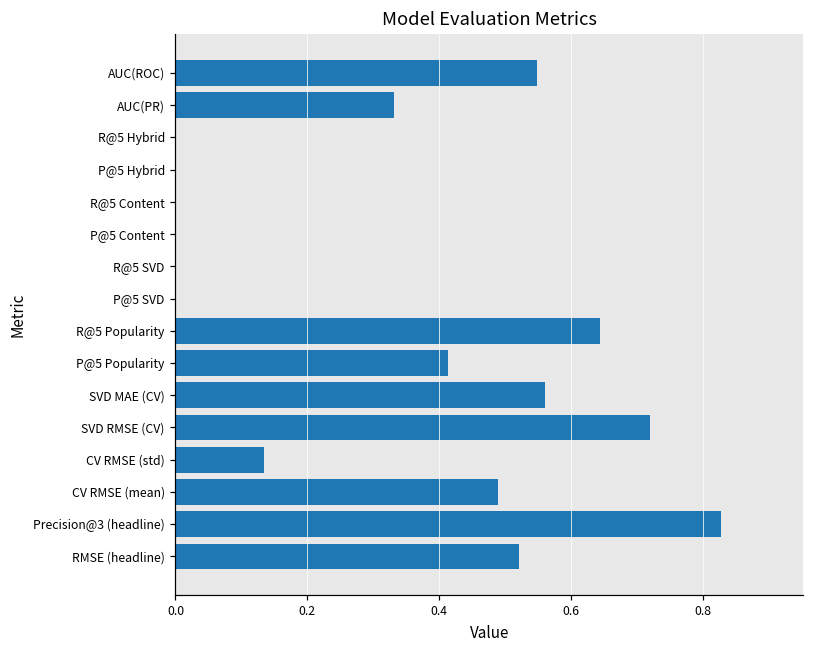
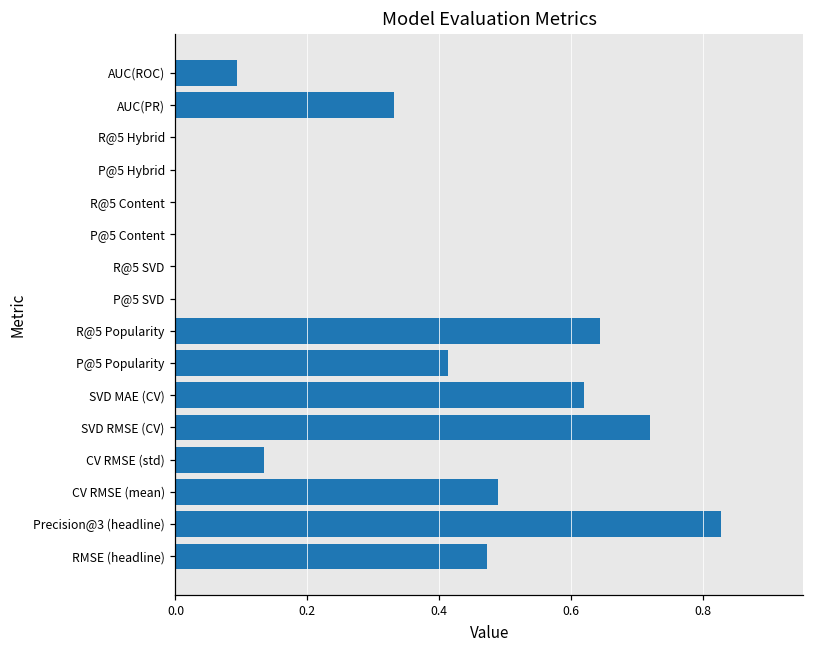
AUC(ROC): 0.55 -> 0.09
SVD MAE (CV): 0.56 -> 0.62
RMSE (headline): 0.52 -> 0.47
